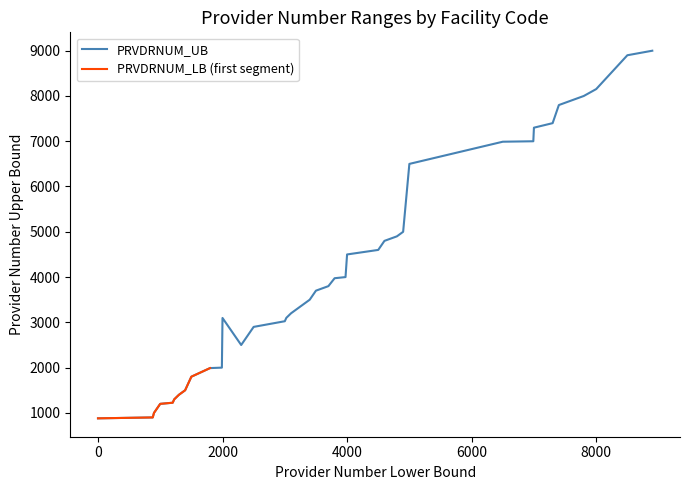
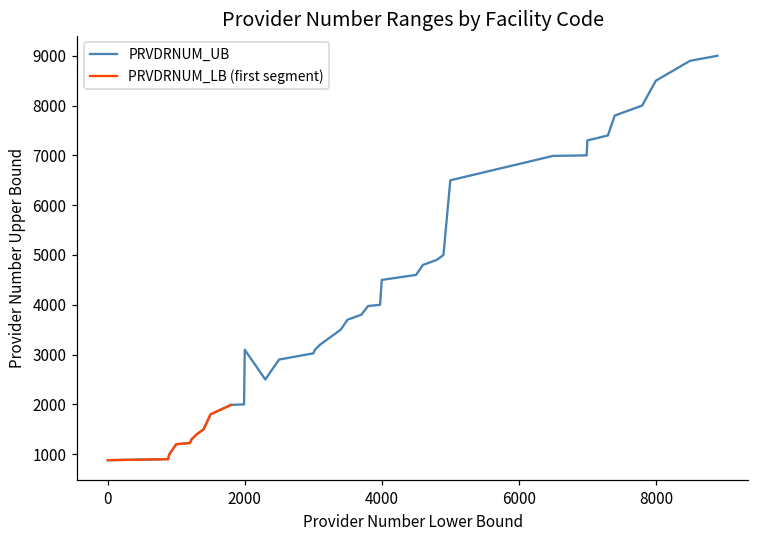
PRVDRNUM_UB, 8000: 8200 -> 8500
